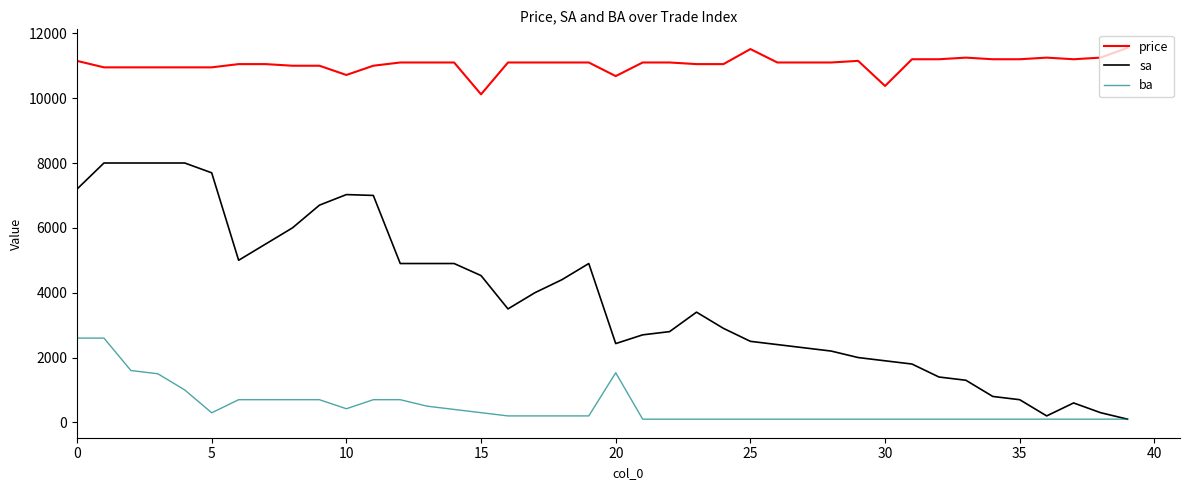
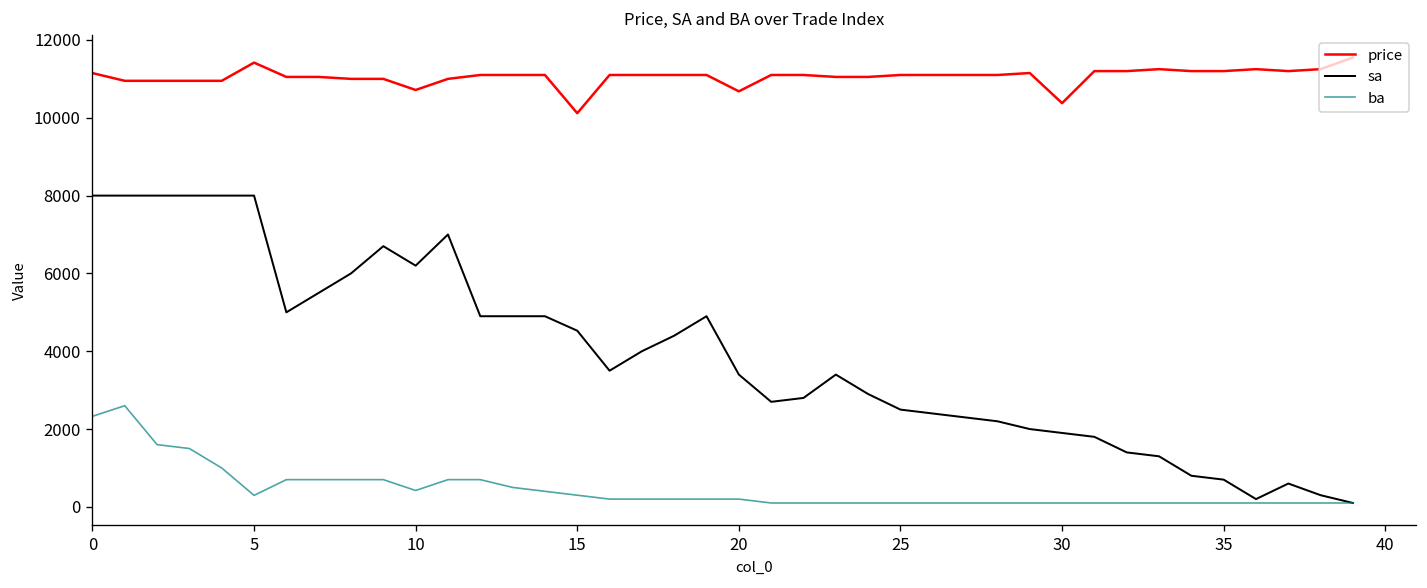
sa, 0: 7200 -> 8000
ba, 0: 2600 -> 2300
price, 5: 11000 -> 11400
sa, 5: 7700 -> 8000
sa, 10: 7000 -> 6200
sa, 20: 2400 -> 3400
ba, 20: 1500 -> 200
price, 25: 11500 -> 11100
